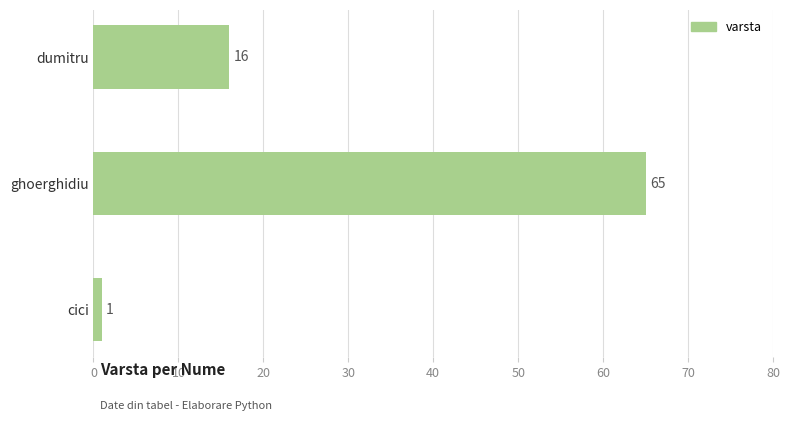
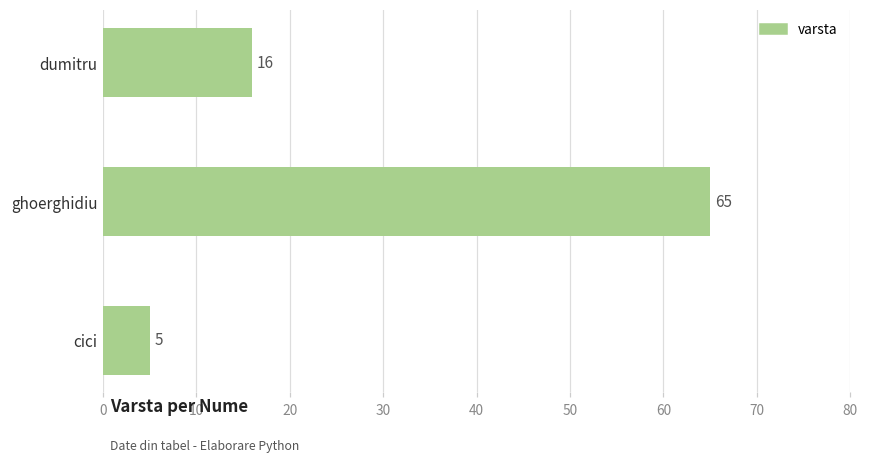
cici: 1 -> 5
